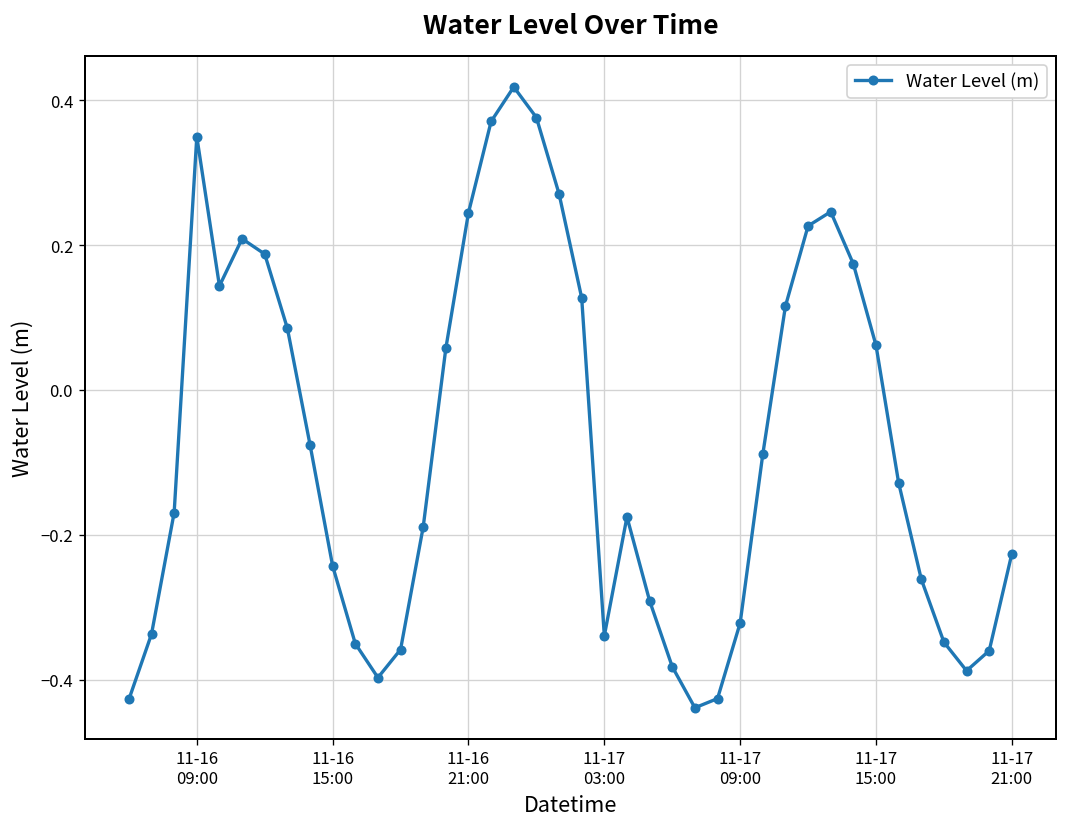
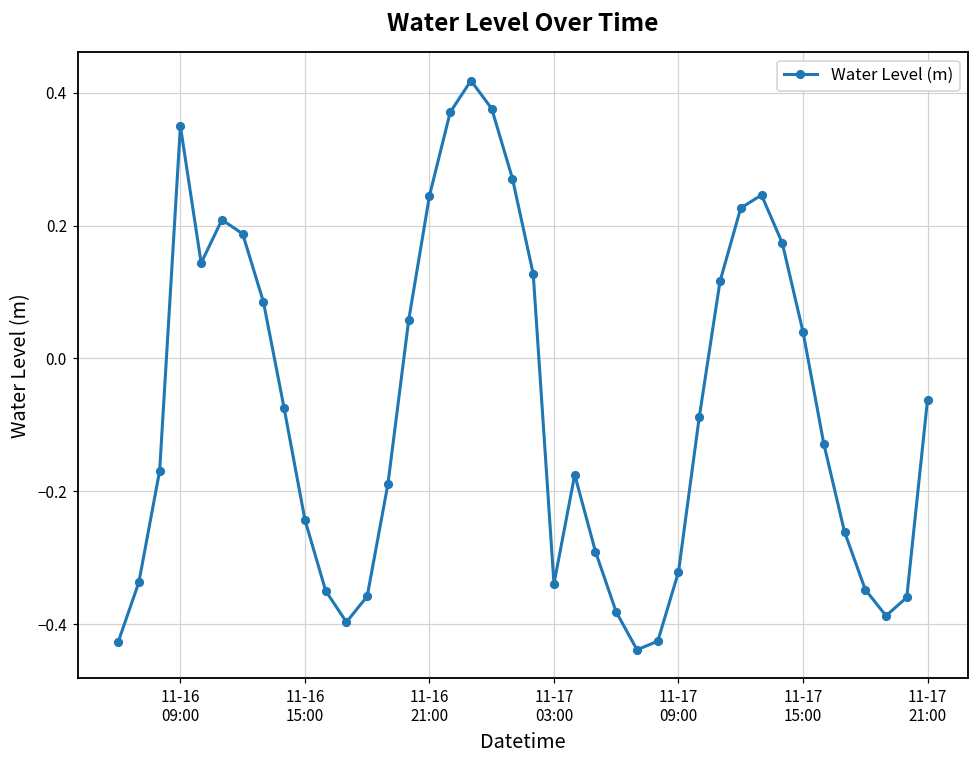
11-17 15:00: 0.06 -> 0.04
11-17 21:00: -0.23 -> -0.06
